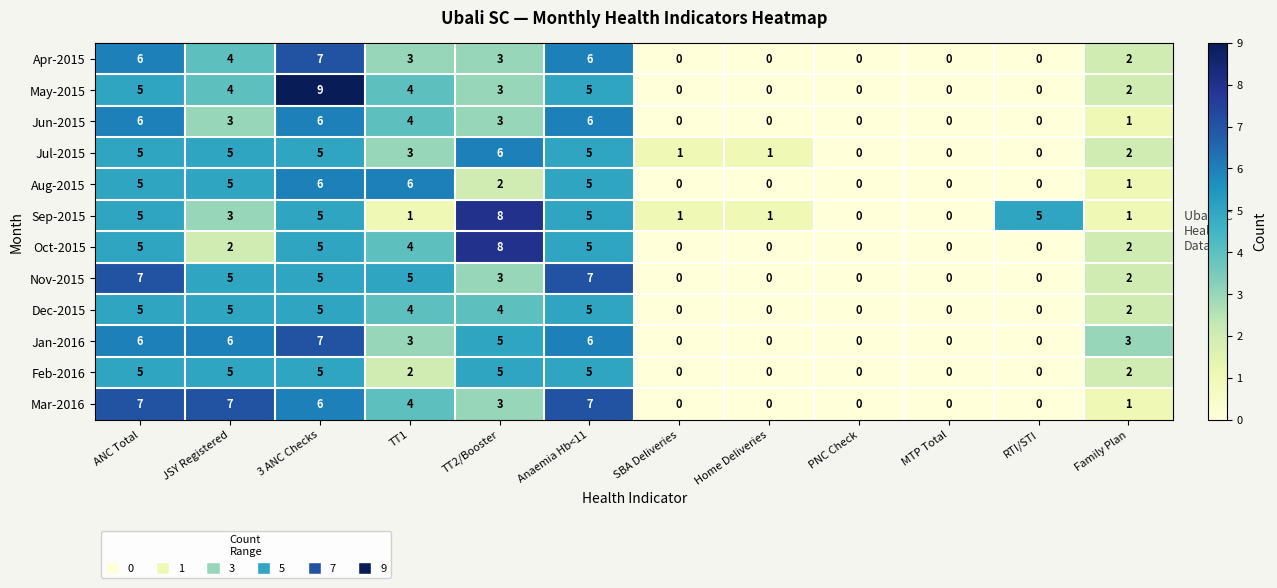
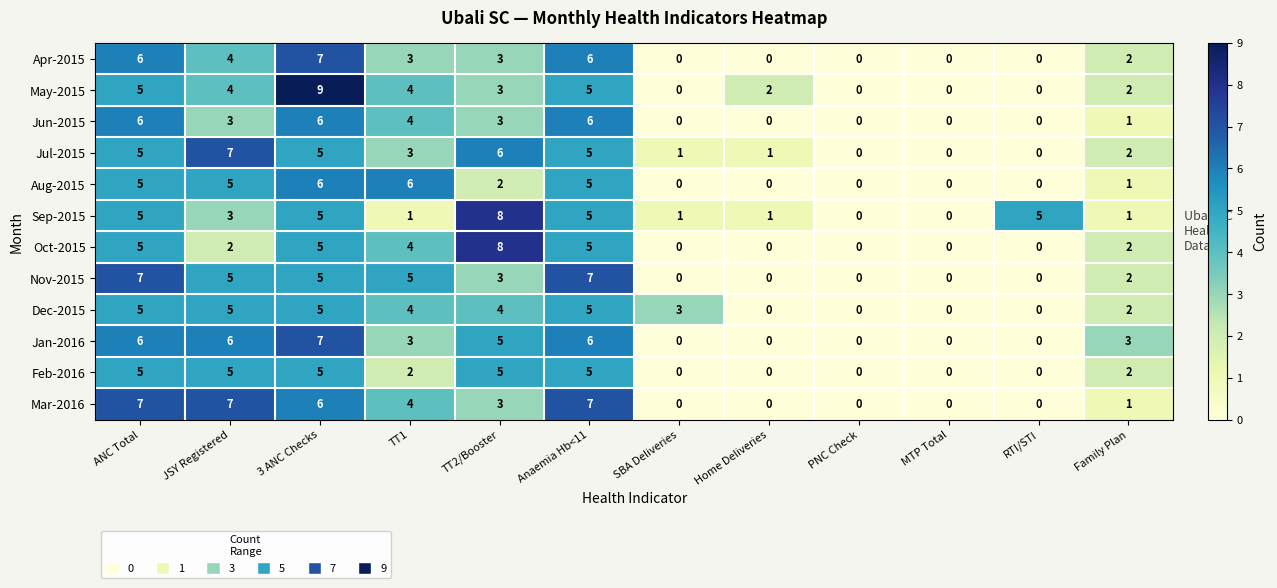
May-2015, Home Deliveries: 0 -> 2
Jul-2015, JSY Registered: 5 -> 7
Dec-2015, SBA Deliveries: 0 -> 3
